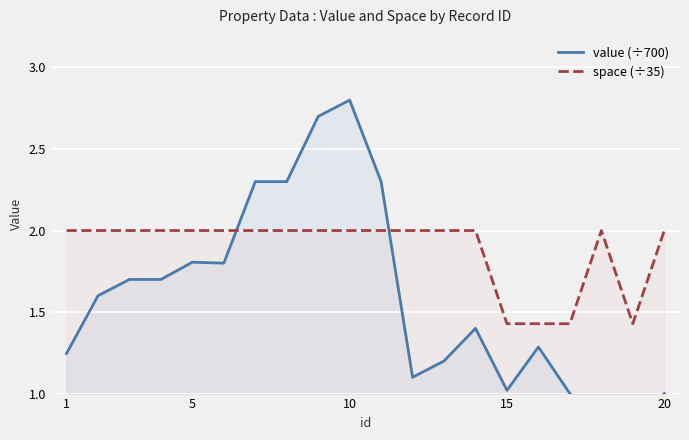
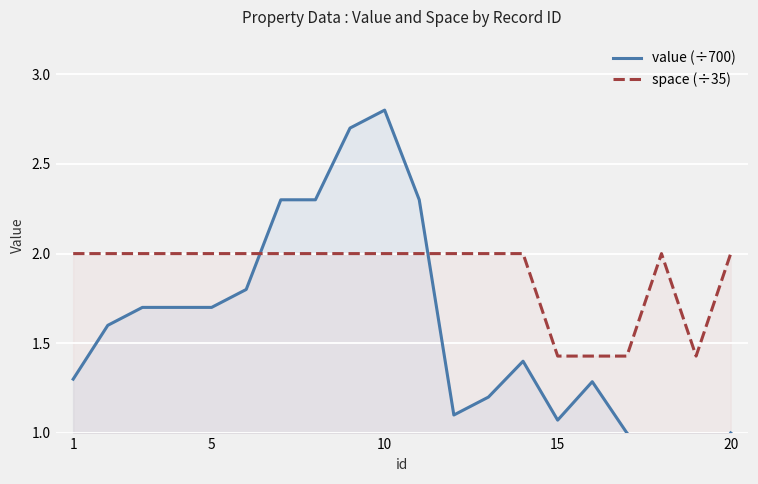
value (÷700), 1: 1.25 -> 1.30
value (÷700), 5: 1.81 -> 1.70
value (÷700), 15: 1.02 -> 1.07
